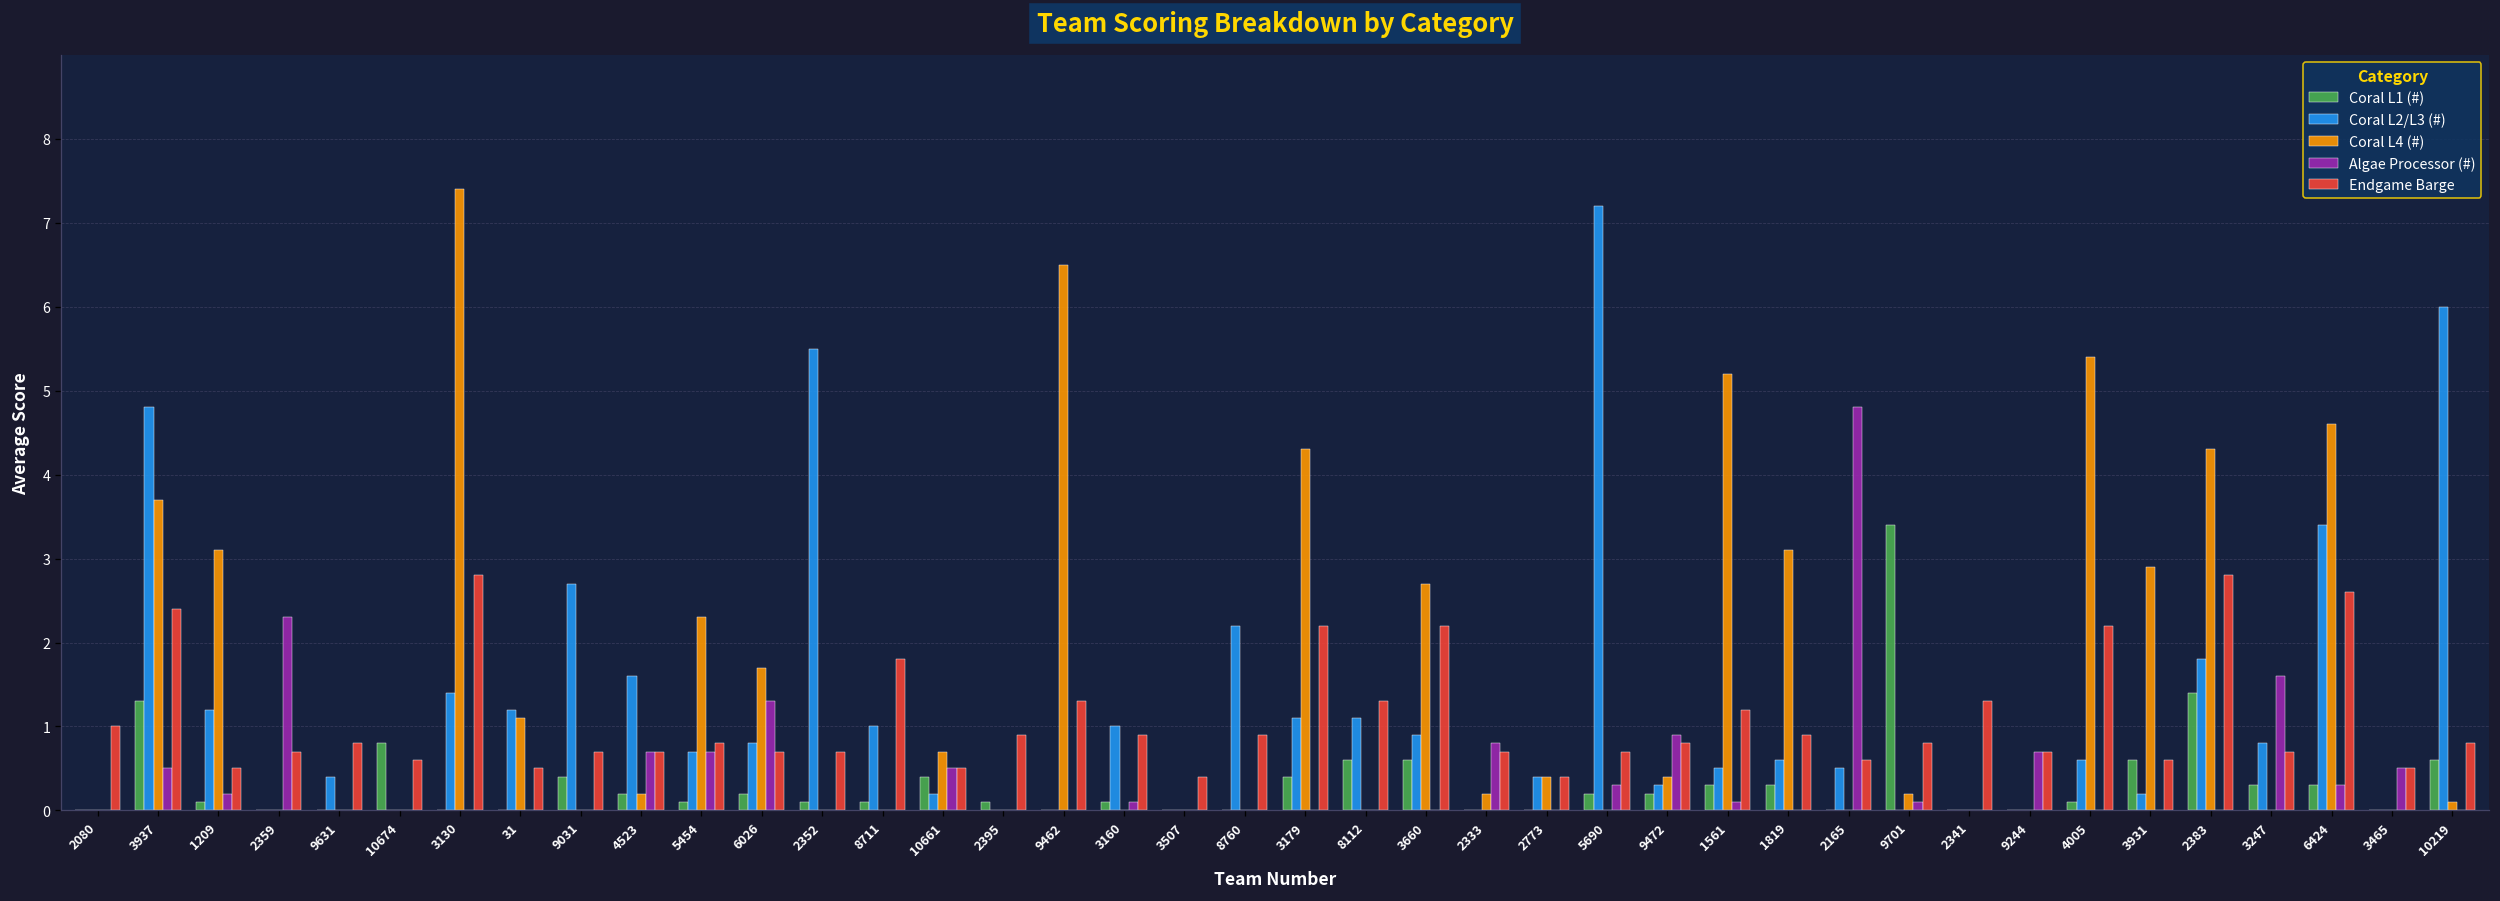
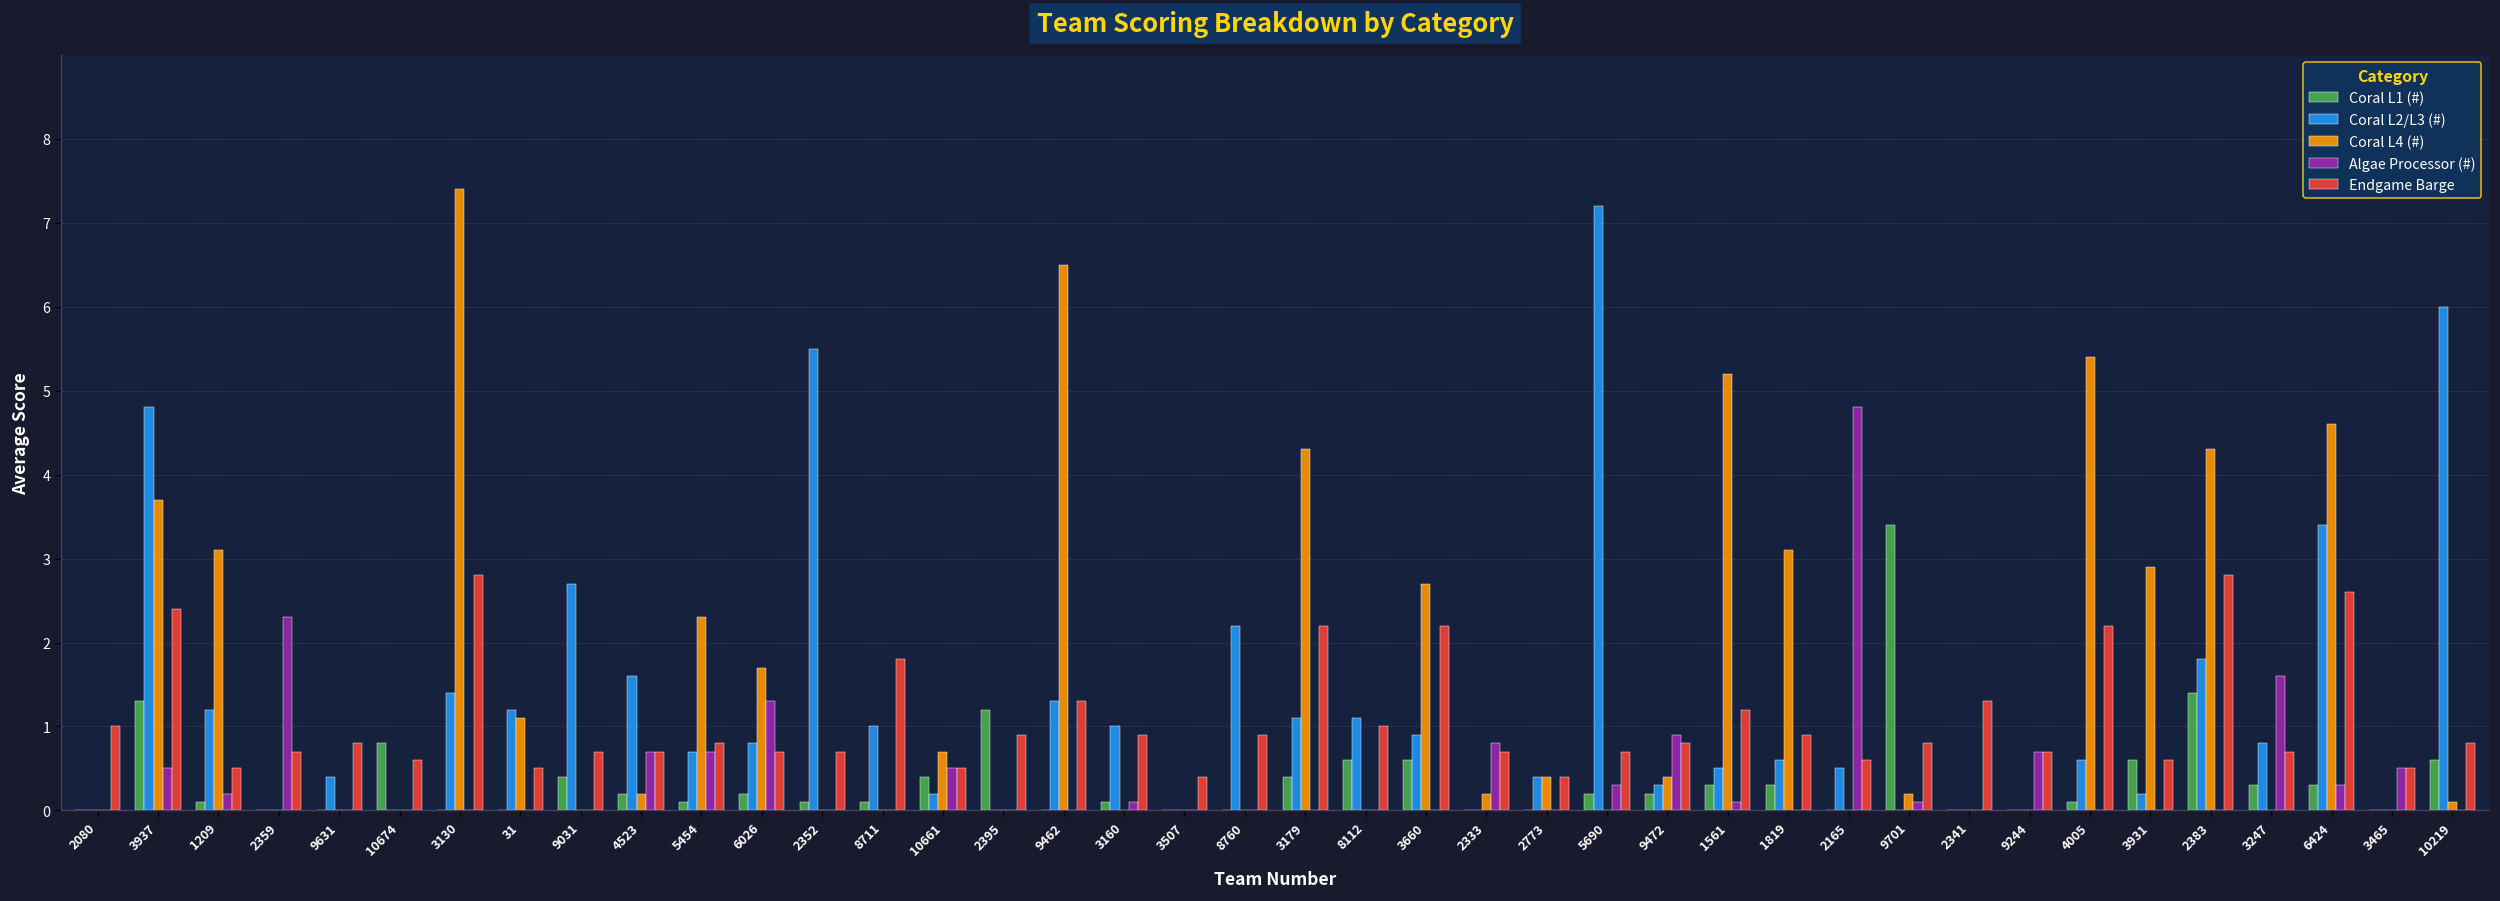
Coral L1 (#), 2395: 0.1 -> 1.2
Coral L2/L3 (#), 9462: 0.0 -> 1.3
Endgame Barge, 8112: 1.3 -> 1.0
